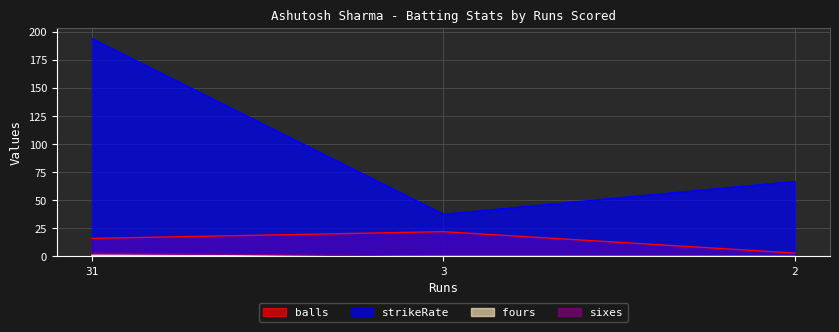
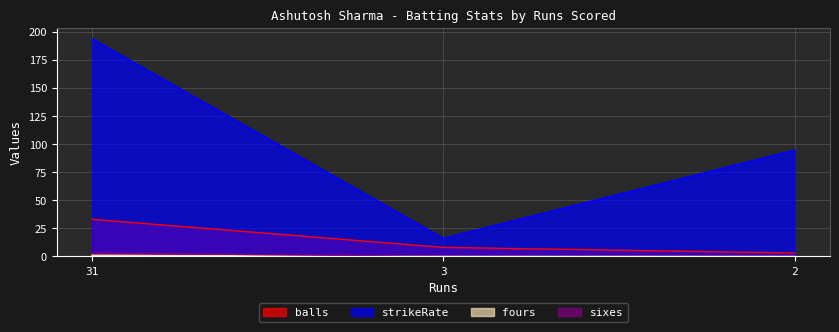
balls, 31: 16 -> 33
balls, 3: 22 -> 8
strikeRate, 3: 38 -> 16
strikeRate, 2: 67 -> 95
